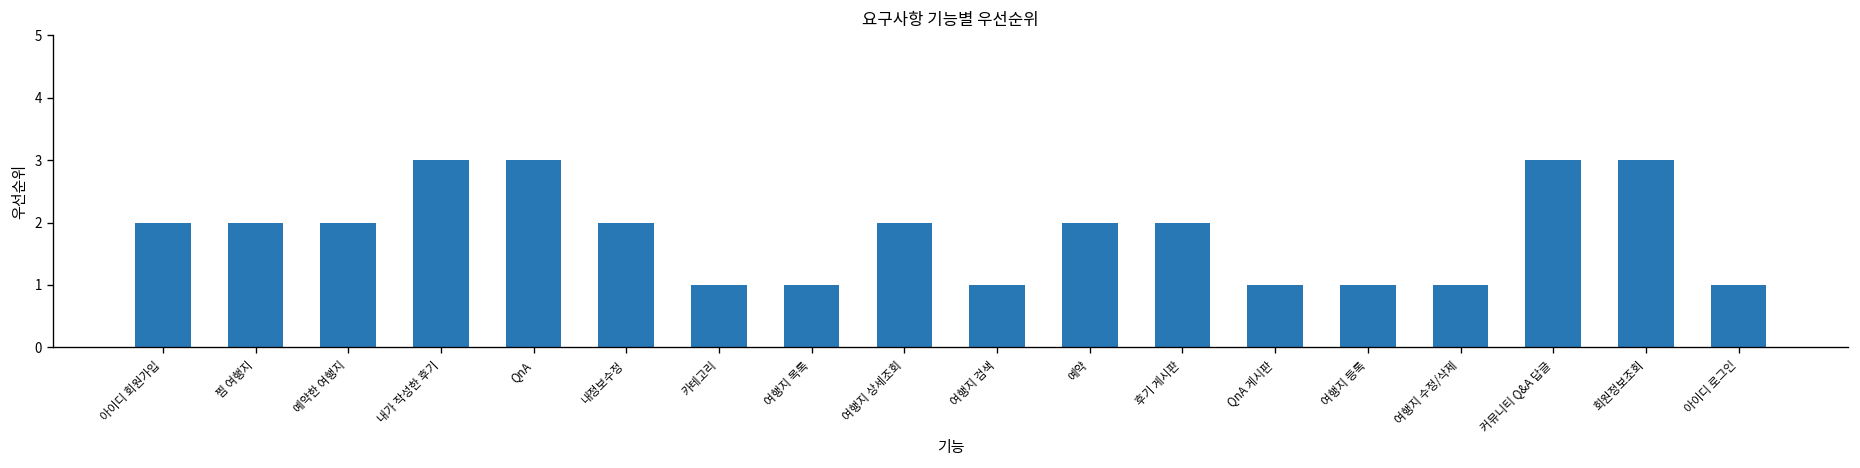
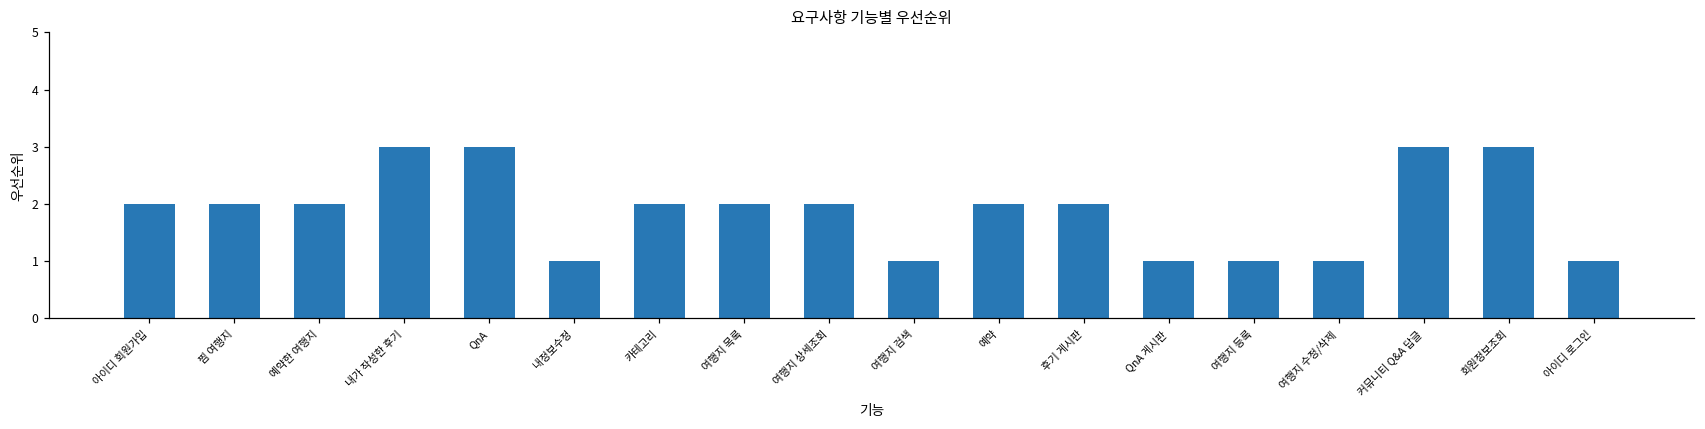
내정보수정: 2 -> 1
카테고리: 1 -> 2
여행지 목록: 1 -> 2
